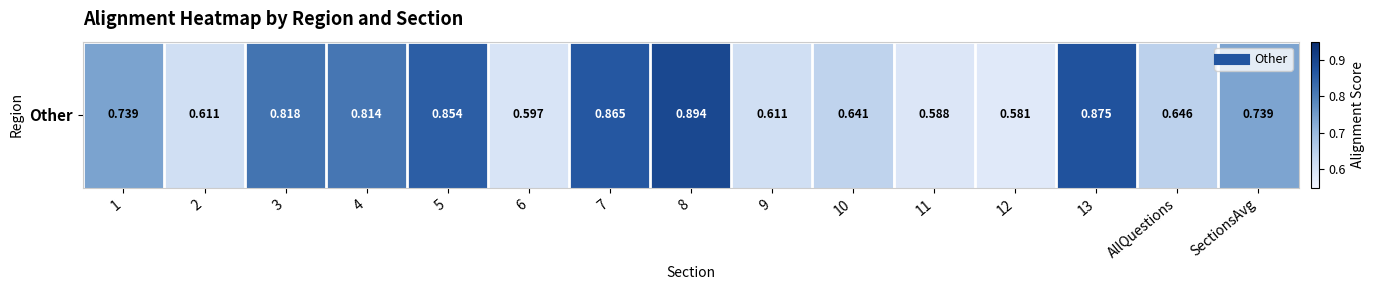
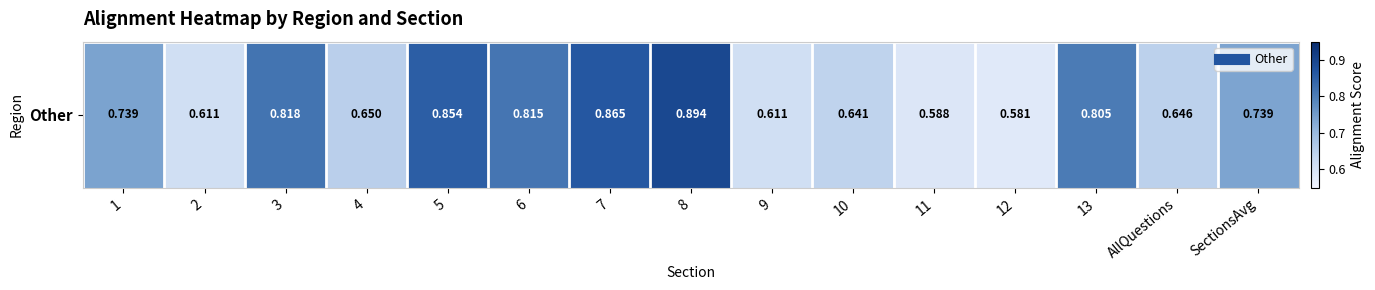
Other, 4: 0.814 -> 0.650
Other, 6: 0.597 -> 0.815
Other, 13: 0.875 -> 0.805
